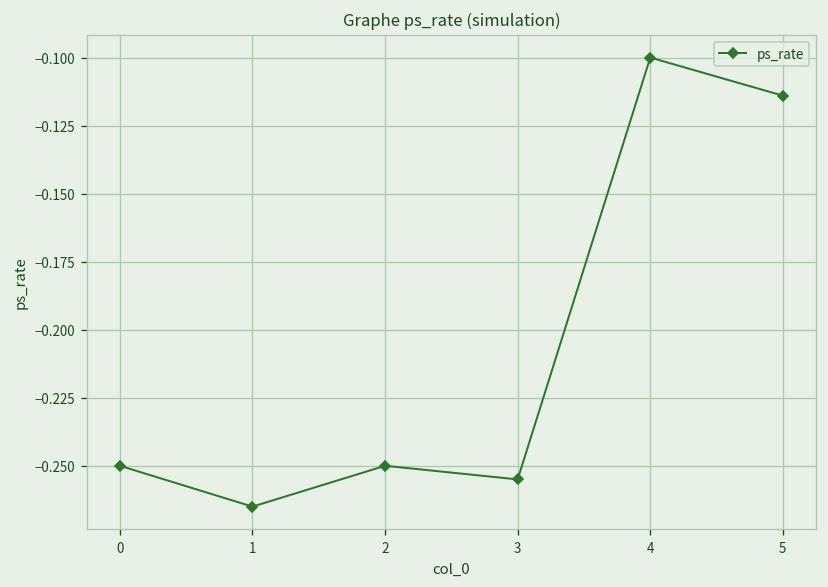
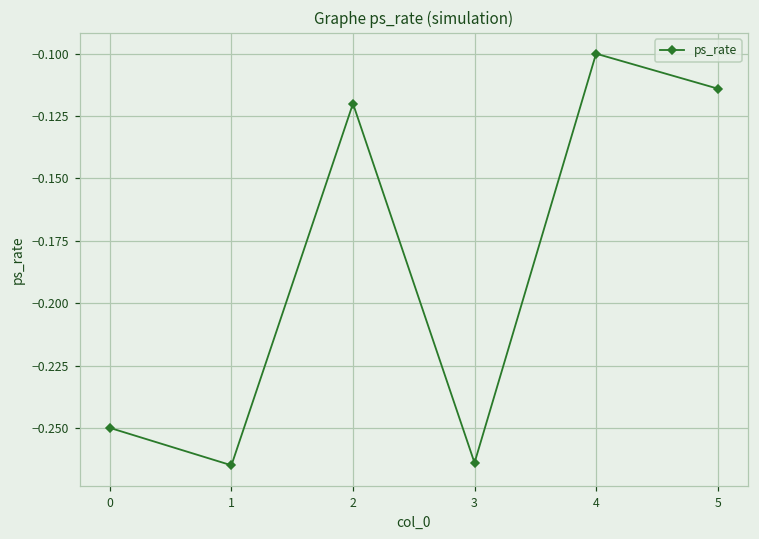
2: -0.25 -> -0.12
3: -0.255 -> -0.264
